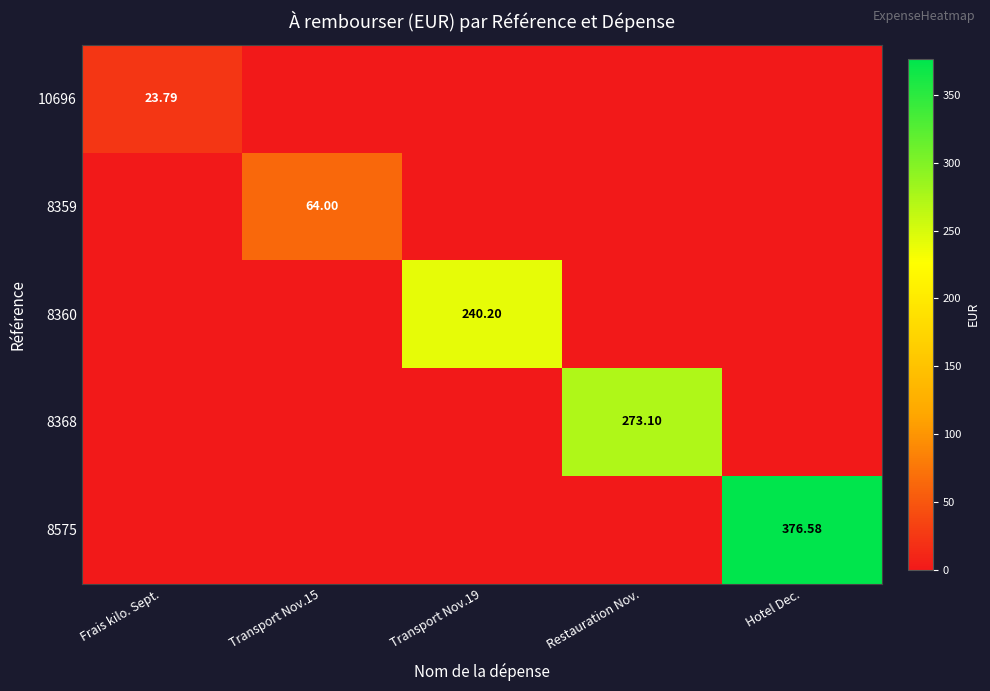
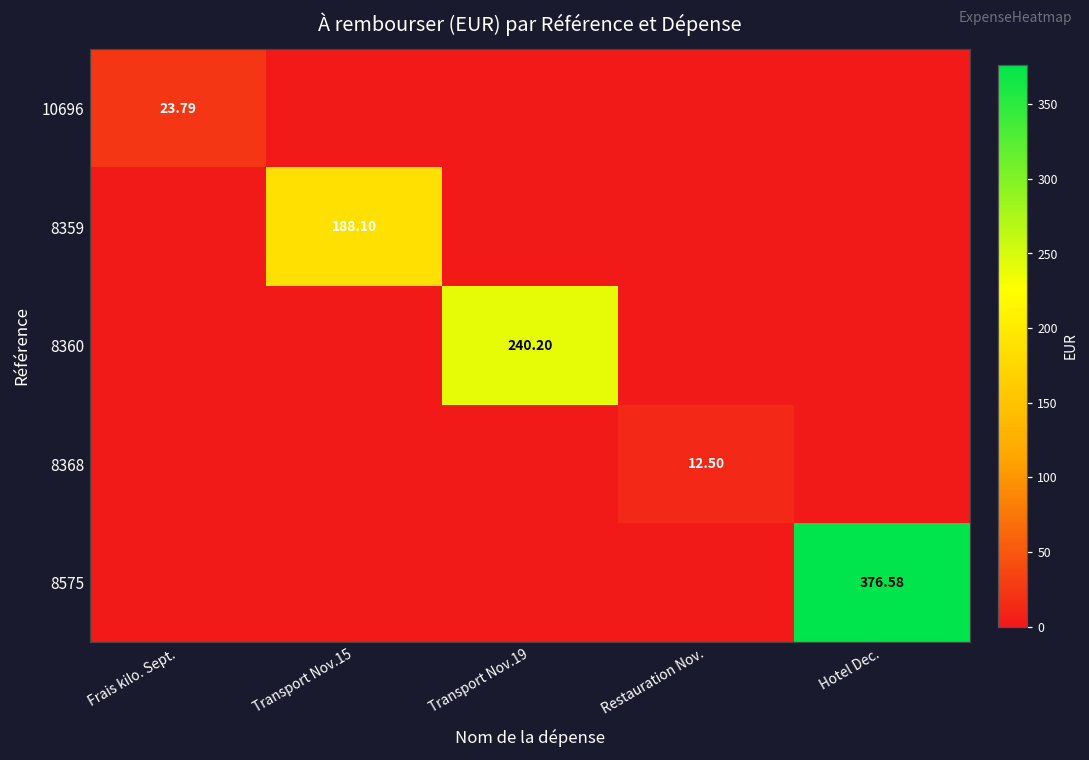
8359, Transport Nov.15: 64.00 -> 188.10
8368, Restauration Nov.: 273.10 -> 12.50
